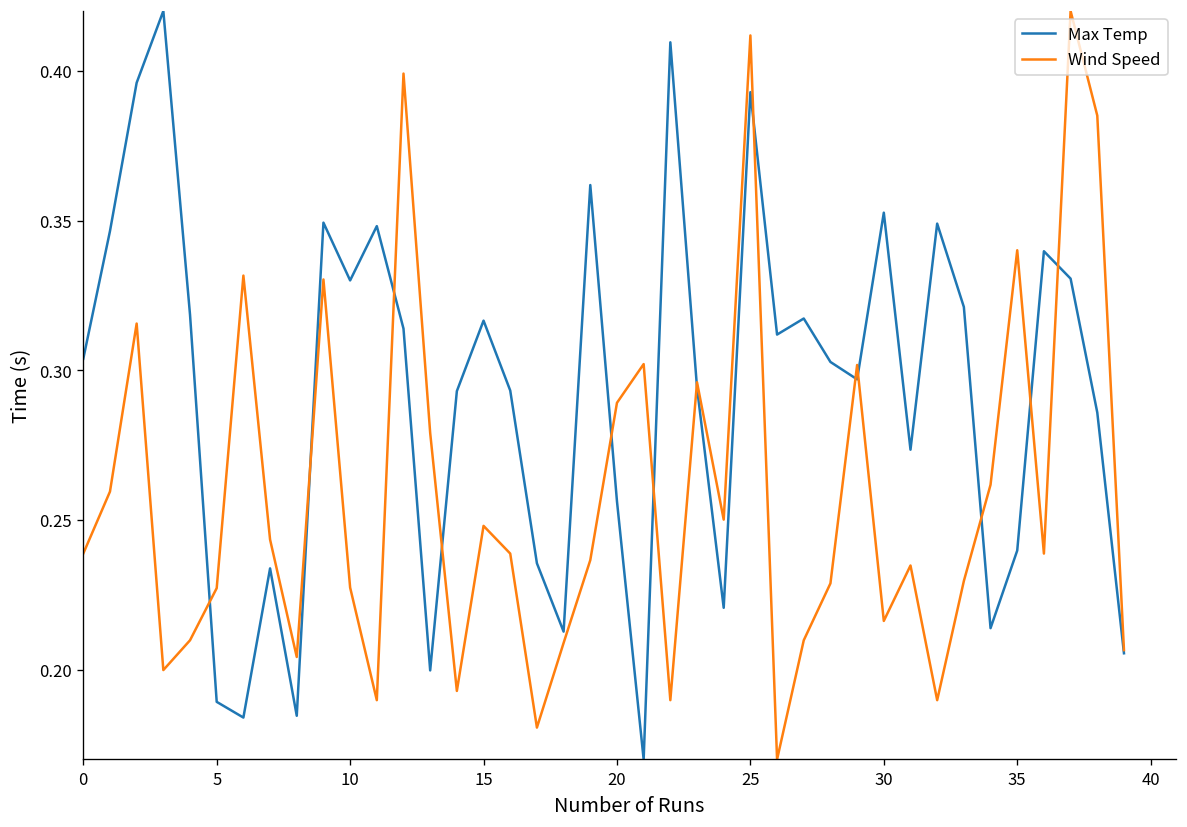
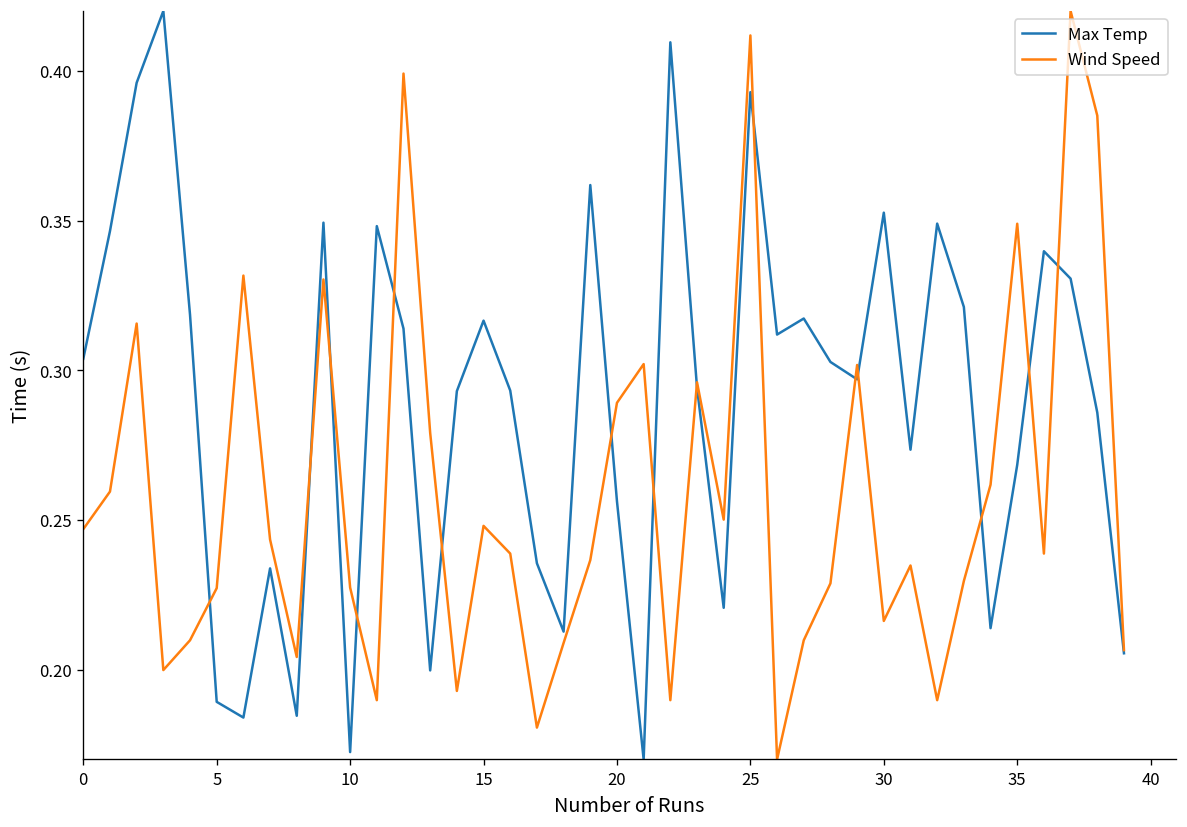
Wind Speed, 0: 0.239 -> 0.247
Max Temp, 10: 0.330 -> 0.172
Max Temp, 35: 0.240 -> 0.268
Wind Speed, 35: 0.340 -> 0.349
